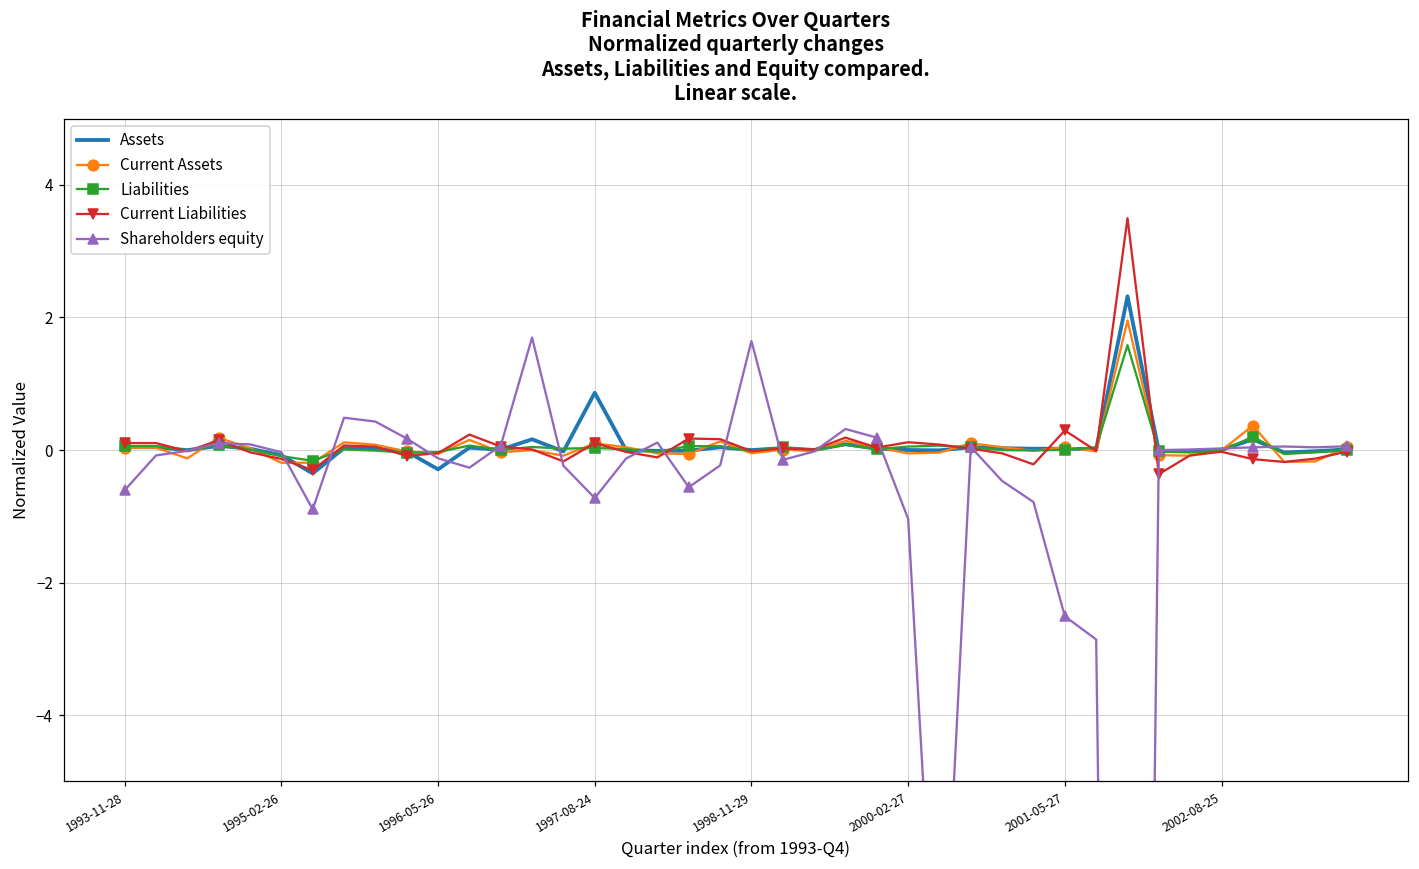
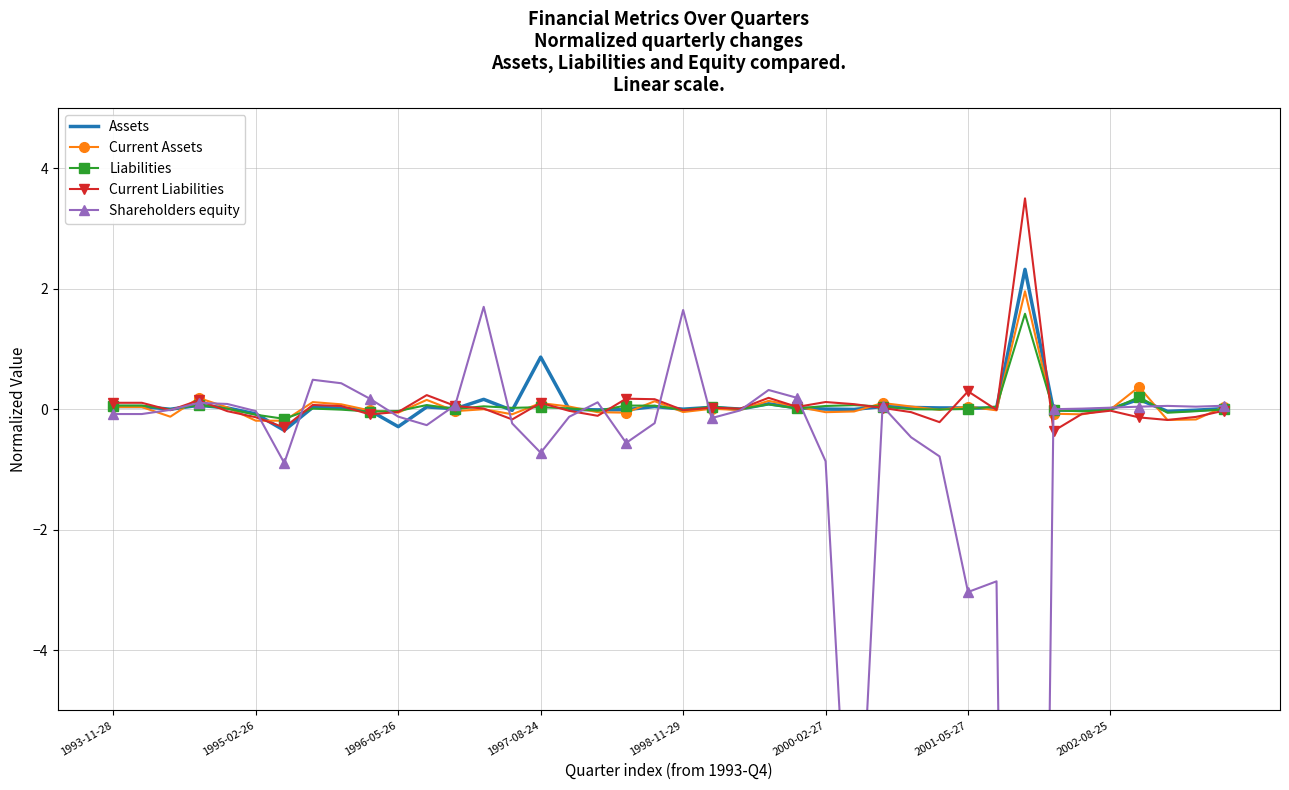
Shareholders equity, 1993-11-28: -0.6 -> -0.1
Shareholders equity, 2000-02-27: -1.0 -> -0.9
Shareholders equity, 2001-05-27: -2.5 -> -3.0
